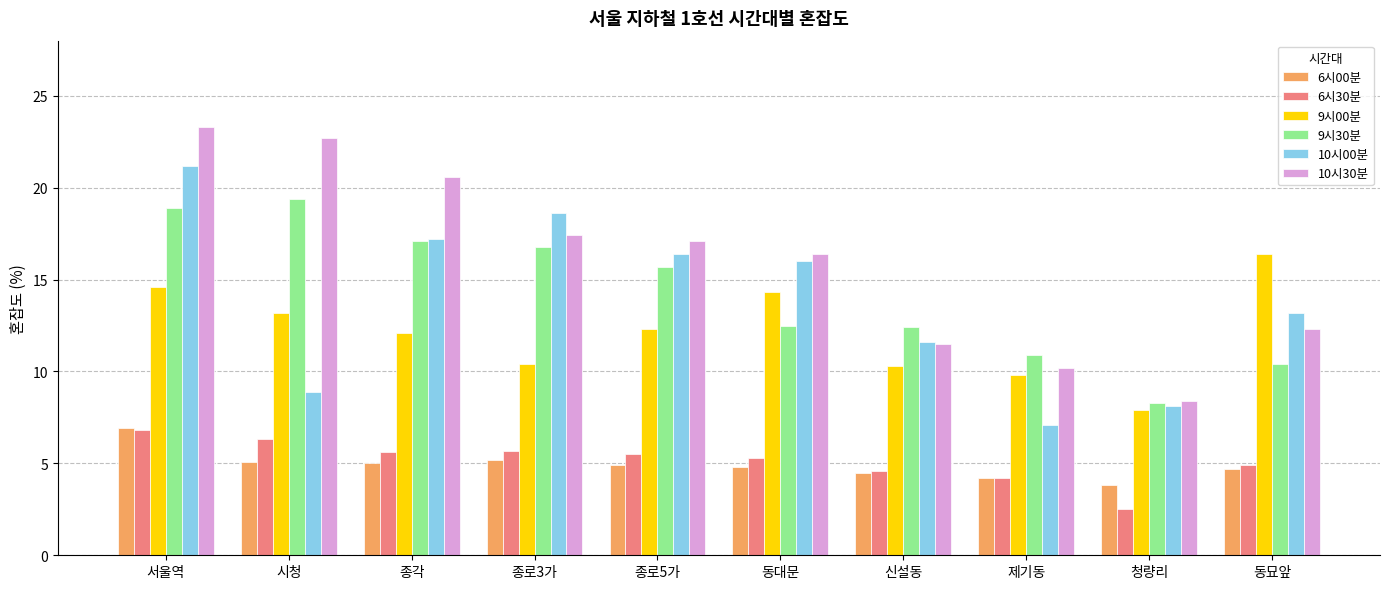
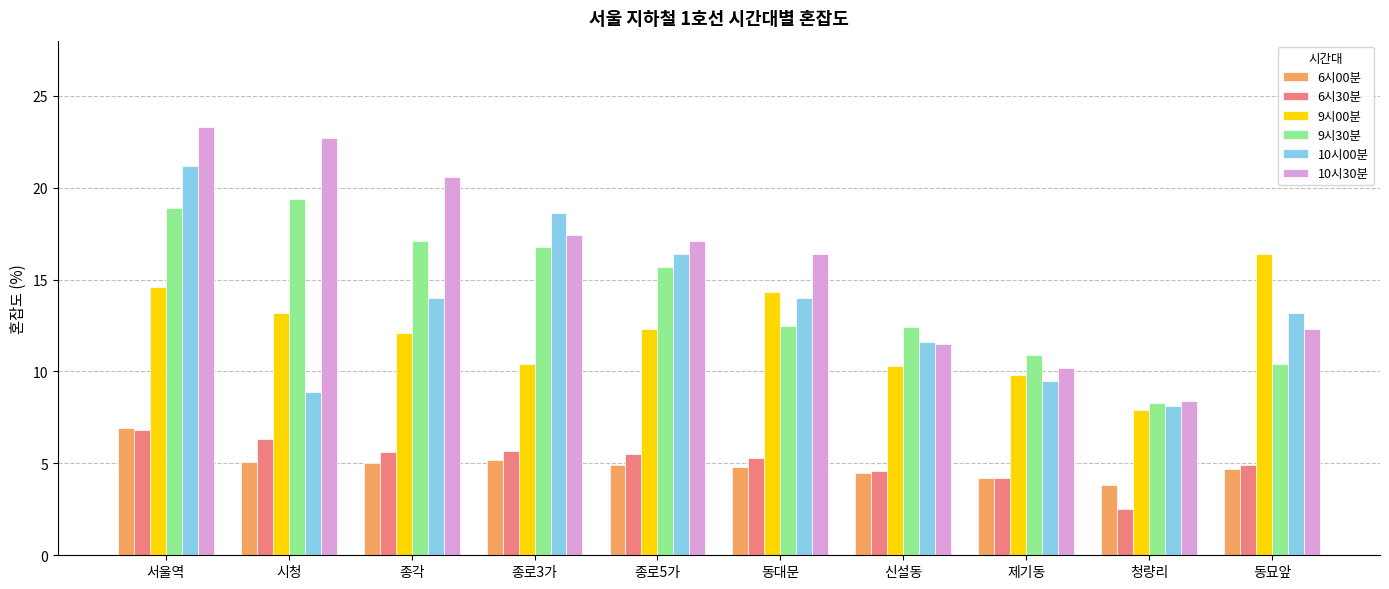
10시00분, 종각: 17.2 -> 14.0
10시00분, 동대문: 16 -> 14
10시00분, 제기동: 7.1 -> 9.5
